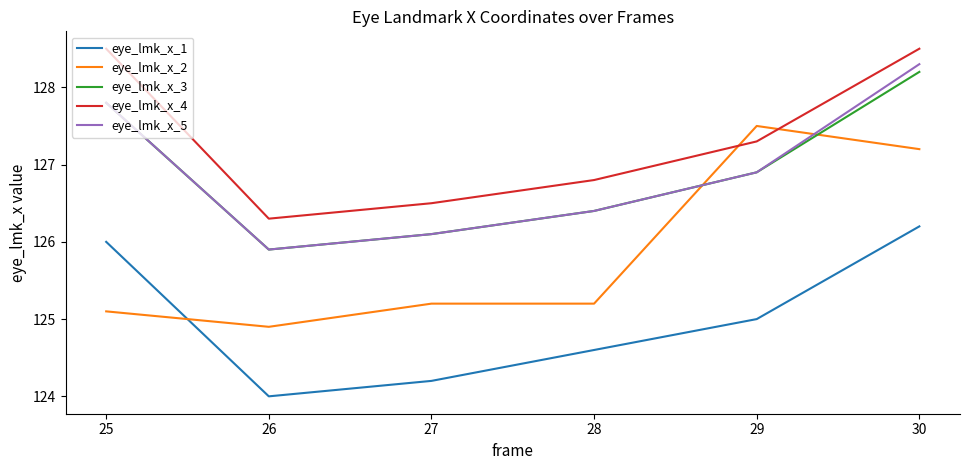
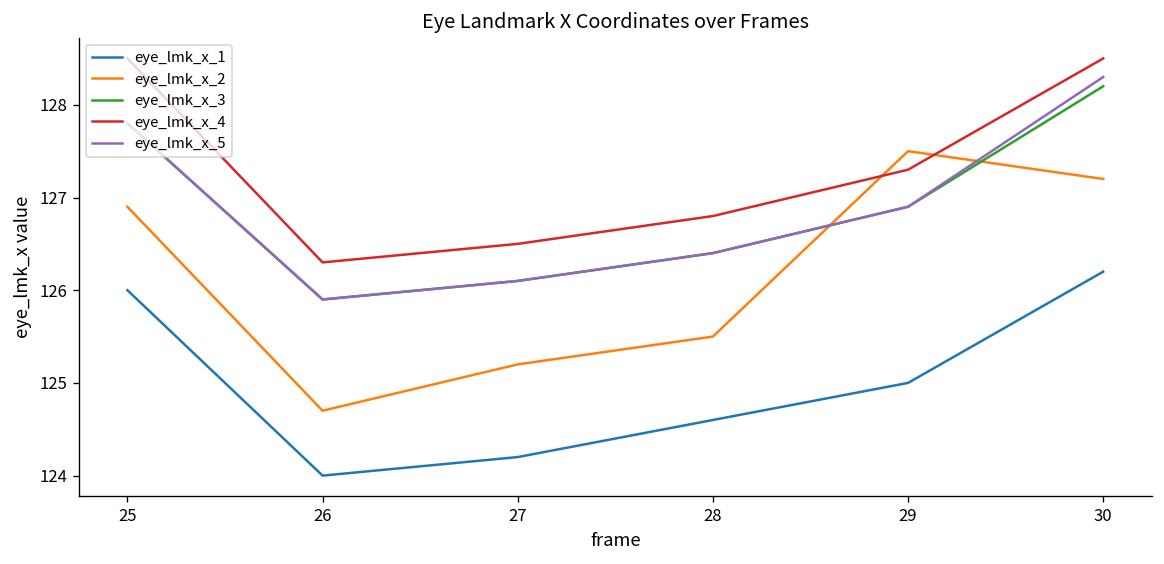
eye_lmk_x_2, 25: 125.1 -> 126.9
eye_lmk_x_2, 26: 124.9 -> 124.7
eye_lmk_x_2, 28: 125.2 -> 125.5
